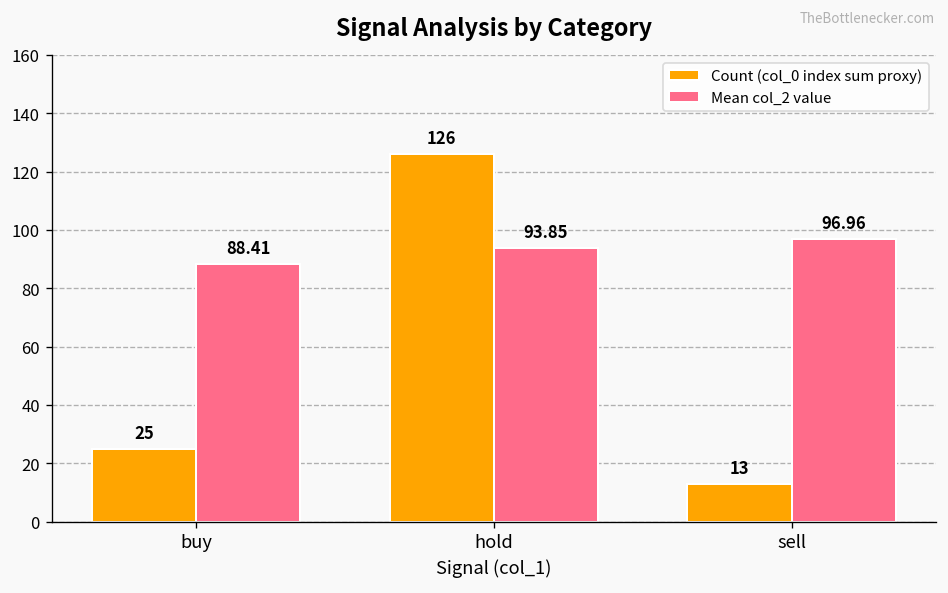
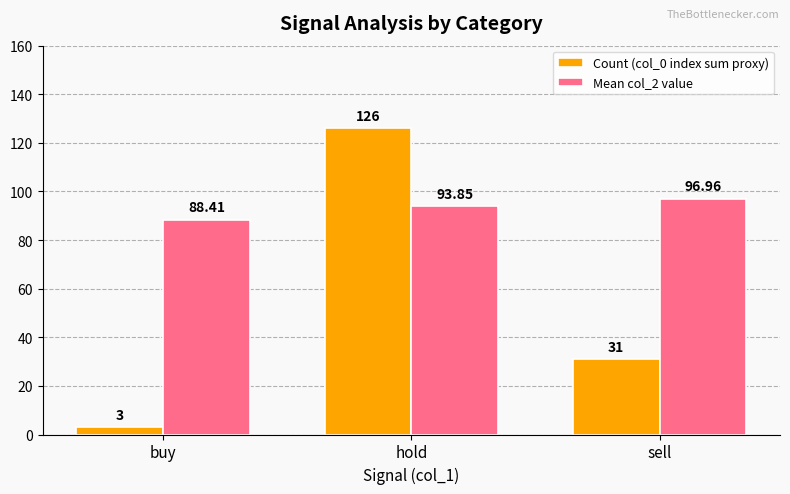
Count (col_0 index sum proxy), buy: 25 -> 3
Count (col_0 index sum proxy), sell: 13 -> 31
